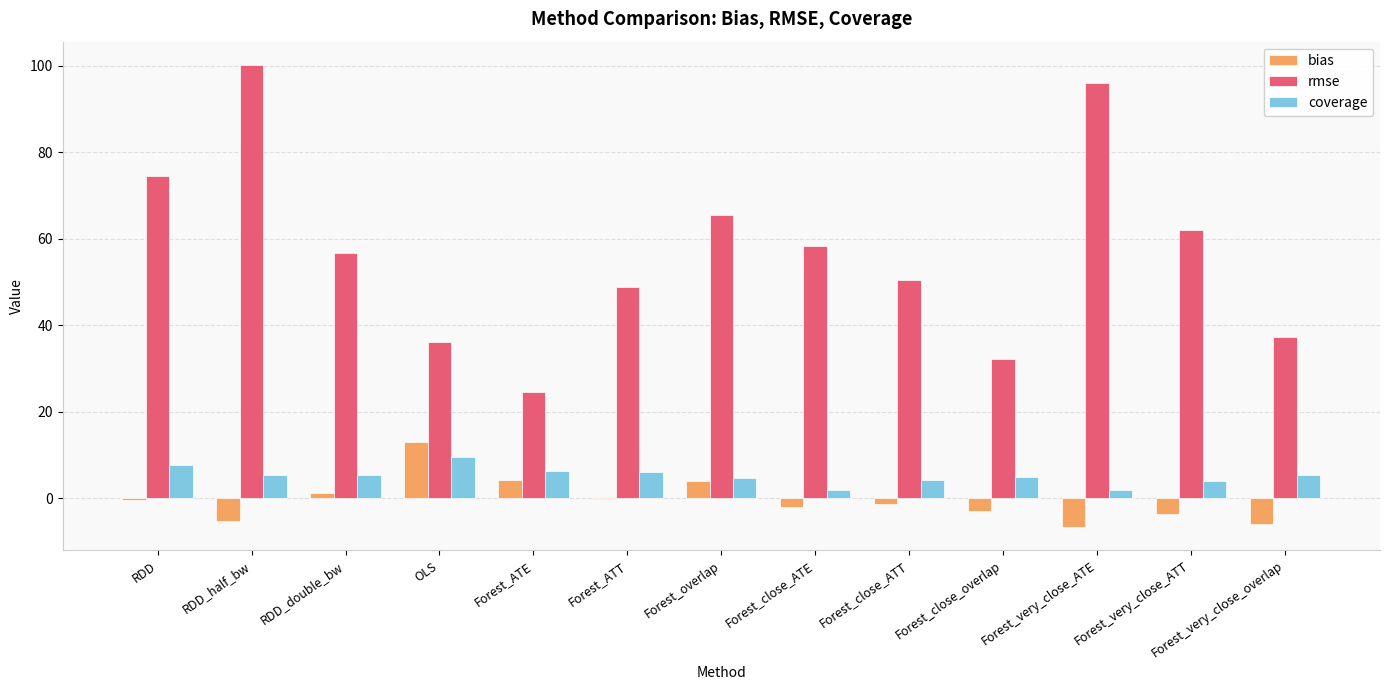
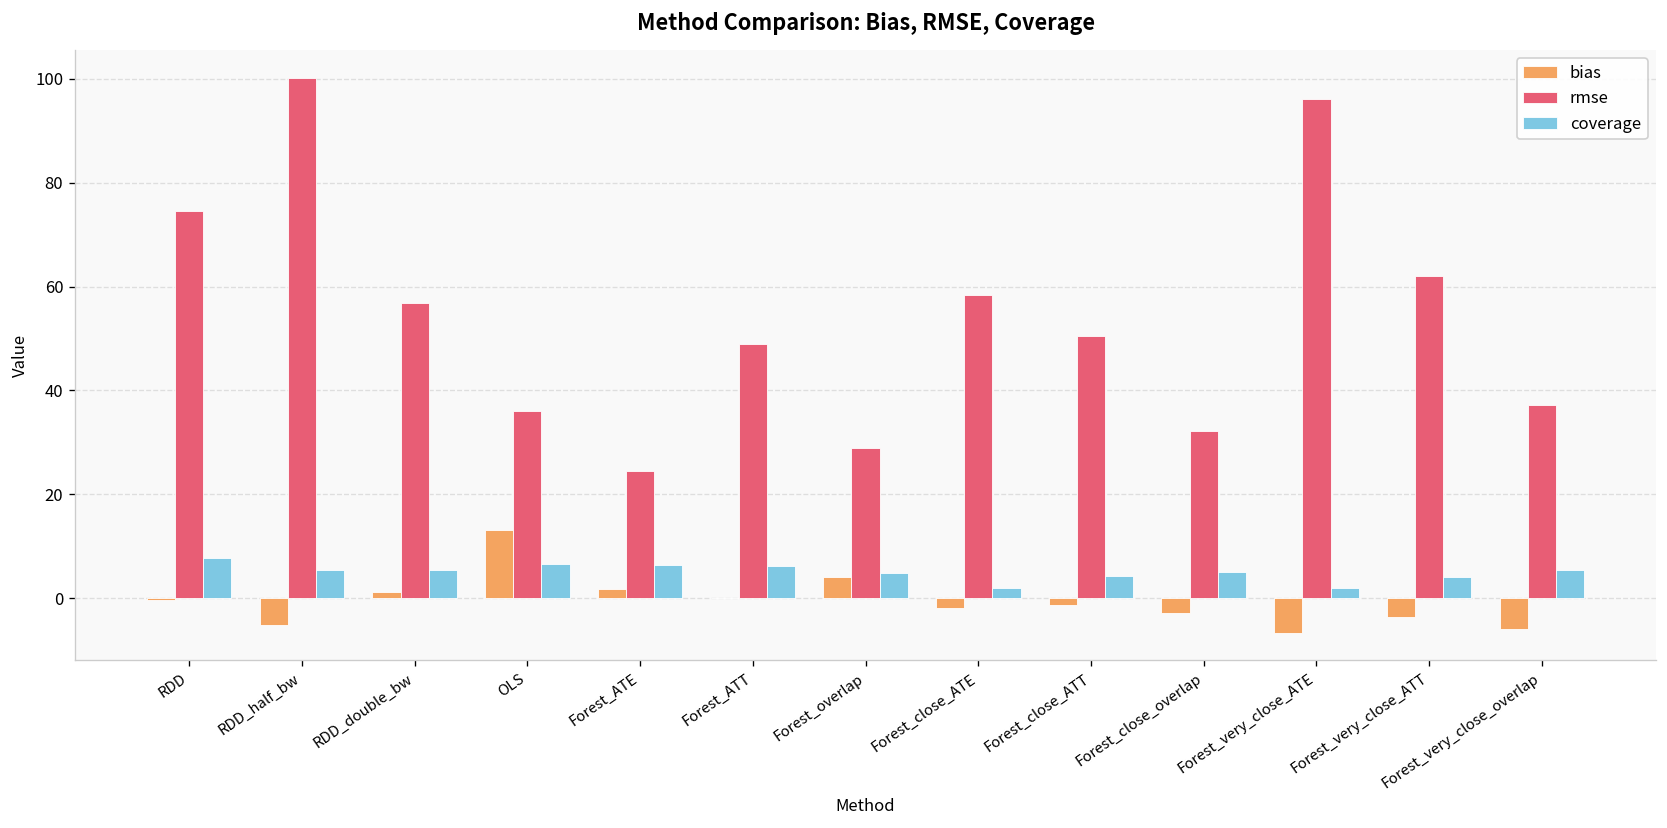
coverage, OLS: 10 -> 7
bias, Forest_ATE: 4 -> 2
rmse, Forest_overlap: 66 -> 29
